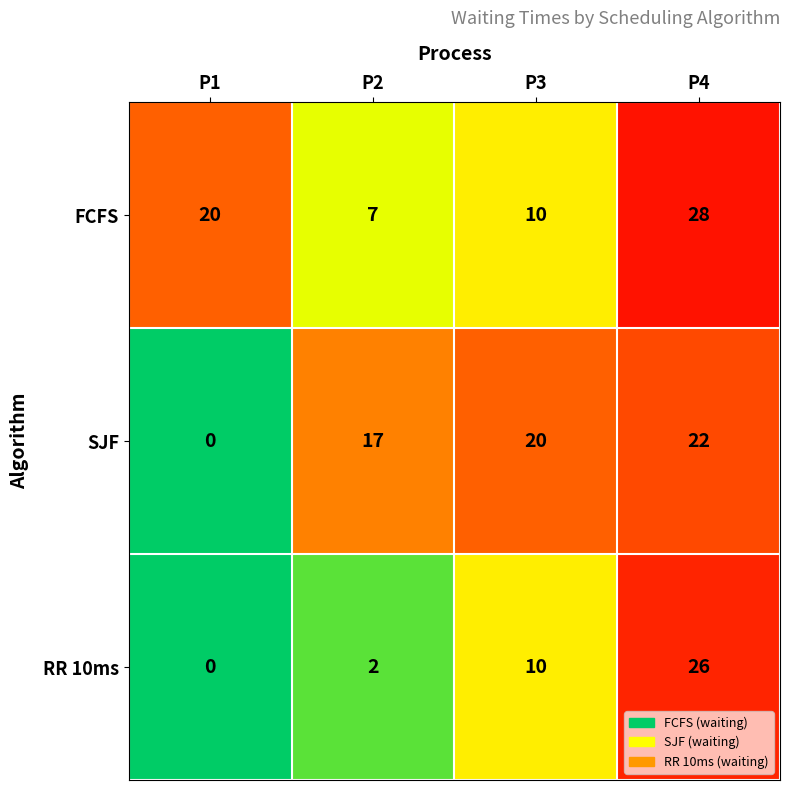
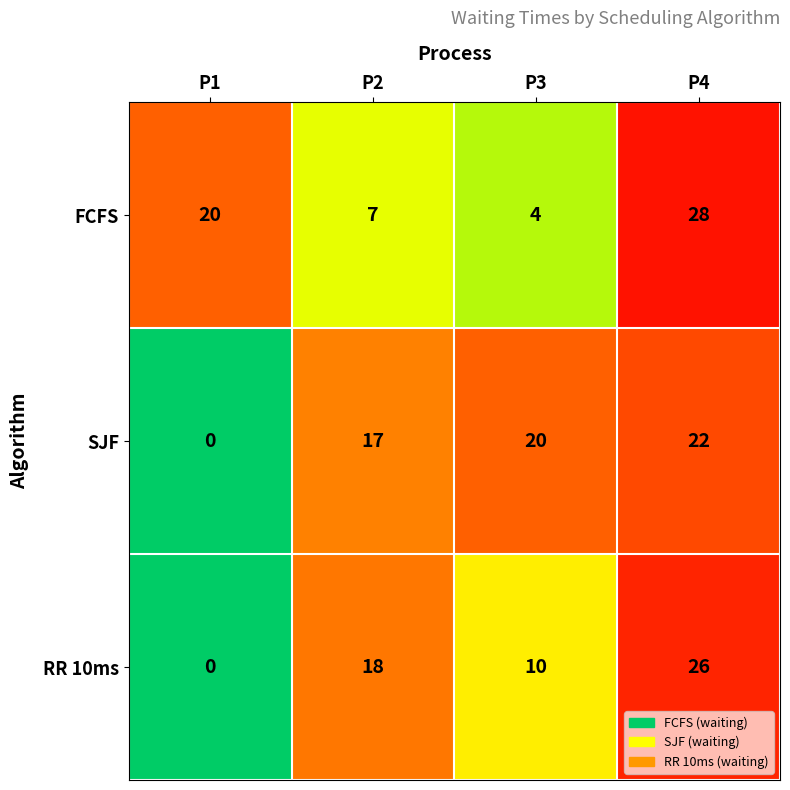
FCFS, P3: 10 -> 4
RR 10ms, P2: 2 -> 18
